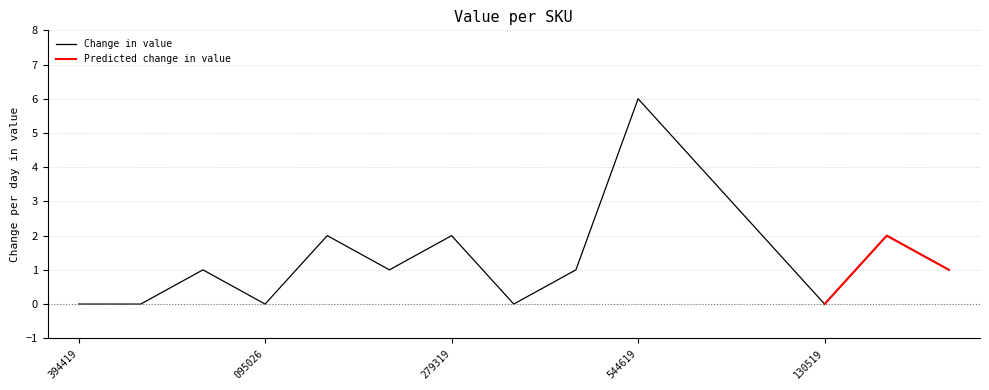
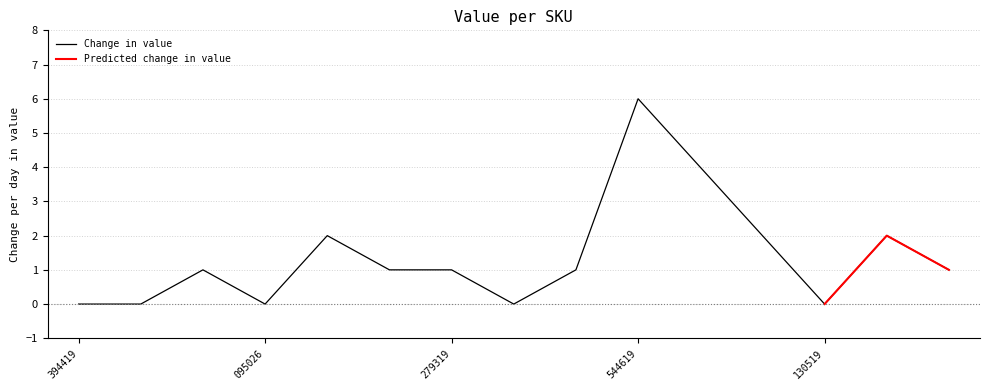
Change in value, 279319: 2 -> 1
